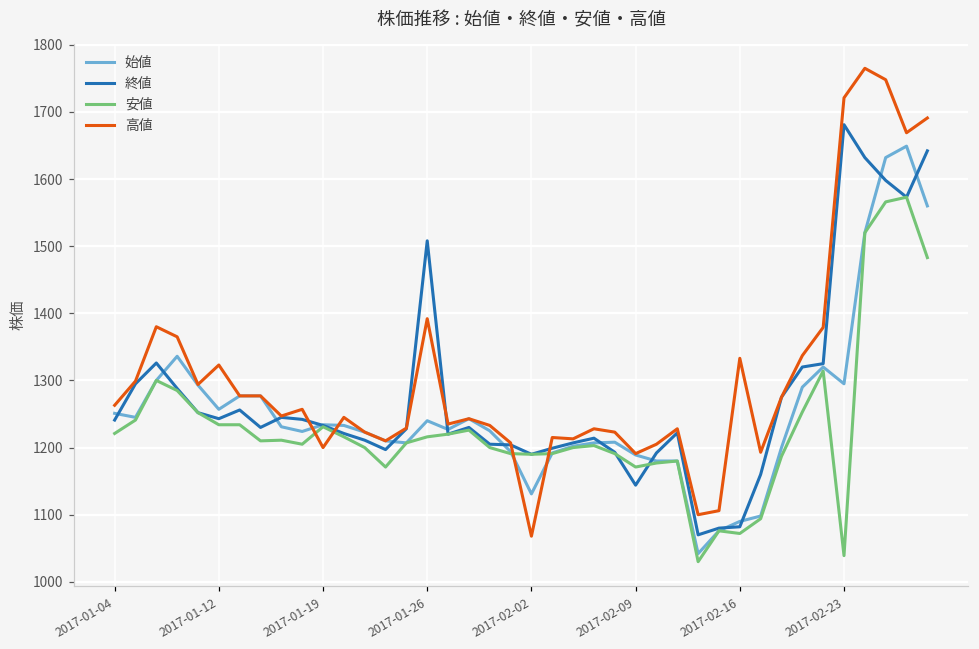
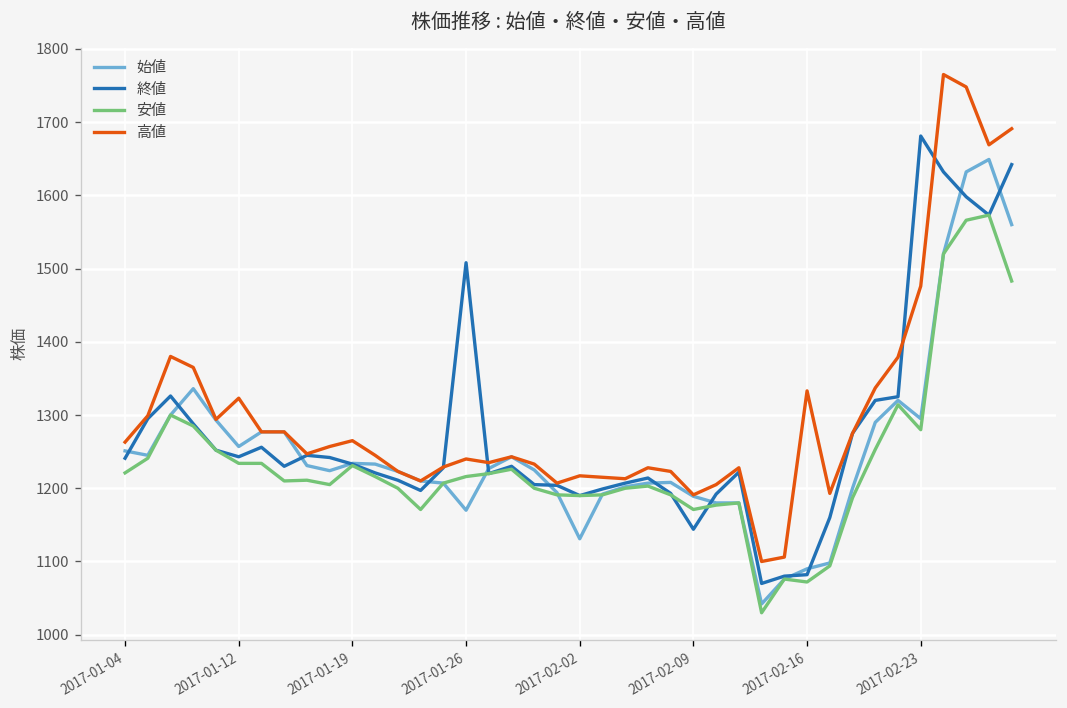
高値, 2017-01-19: 1200 -> 1270
始値, 2017-01-26: 1240 -> 1170
高値, 2017-01-26: 1390 -> 1240
高値, 2017-02-02: 1070 -> 1220
安値, 2017-02-23: 1040 -> 1280
高値, 2017-02-23: 1720 -> 1480
